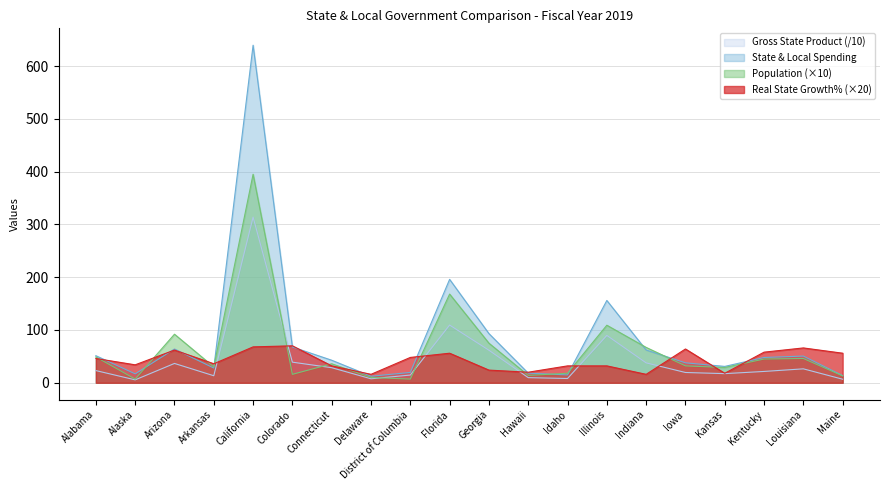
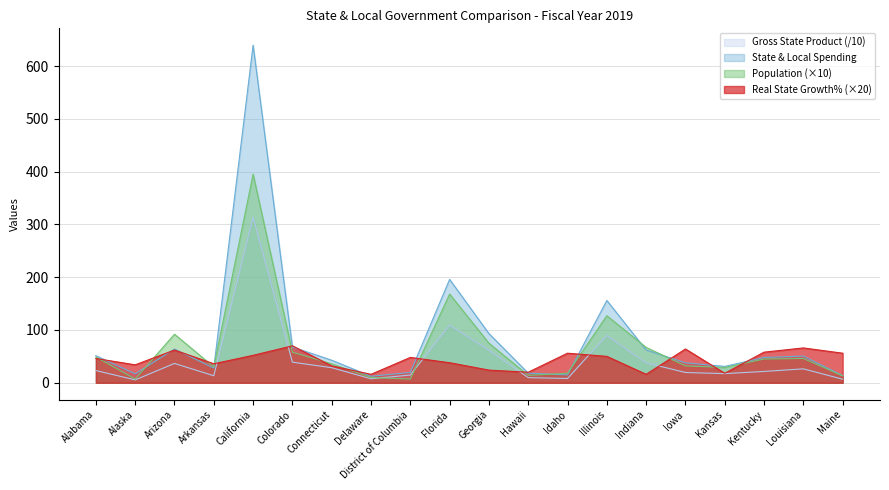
Real State Growth% (×20), California: 70 -> 50
Population (×10), Colorado: 20 -> 60
Real State Growth% (×20), Florida: 60 -> 40
Real State Growth% (×20), Idaho: 30 -> 60
Population (×10), Illinois: 110 -> 130
Real State Growth% (×20), Illinois: 30 -> 50
